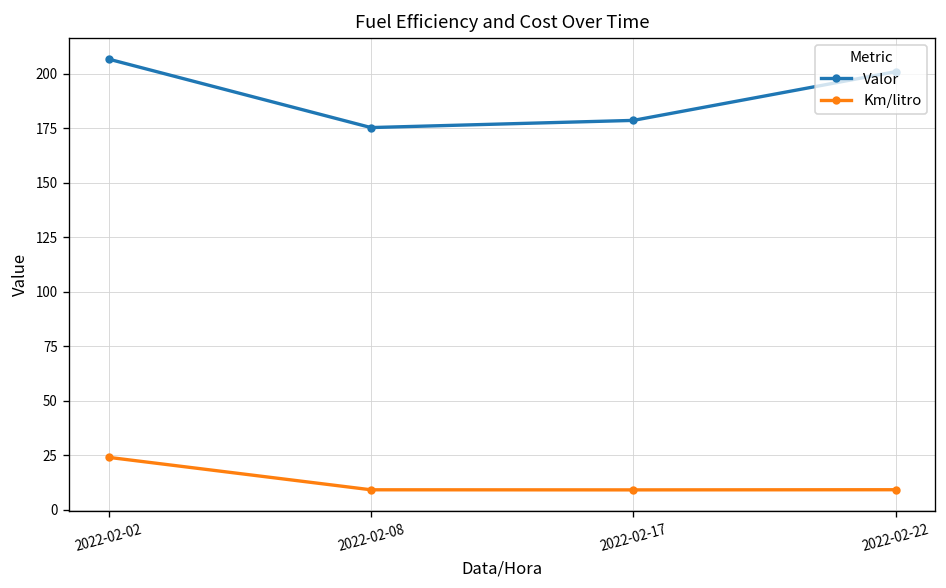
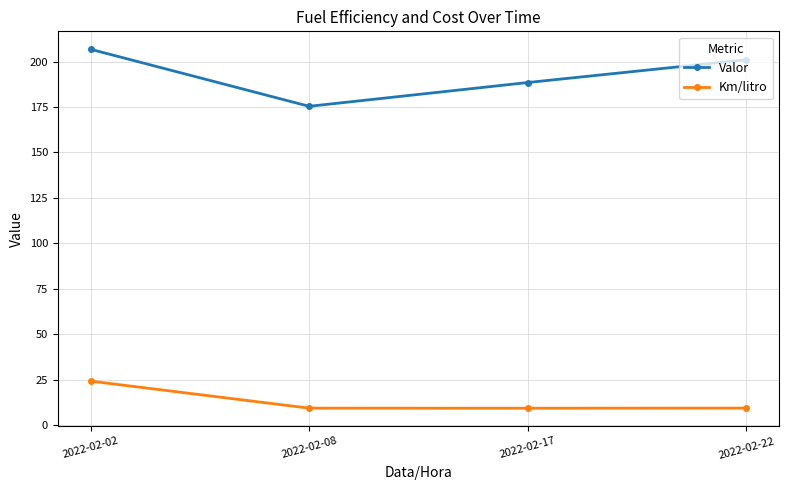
Valor, 2022-02-17: 179 -> 189
